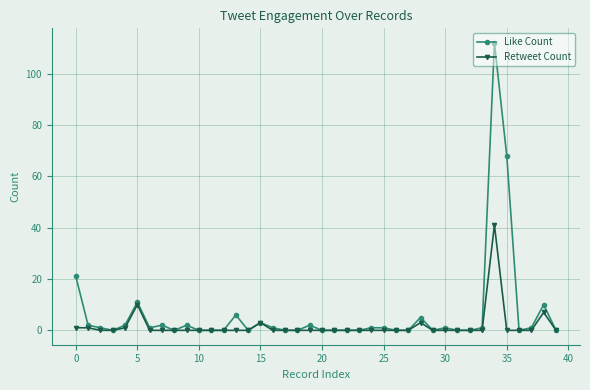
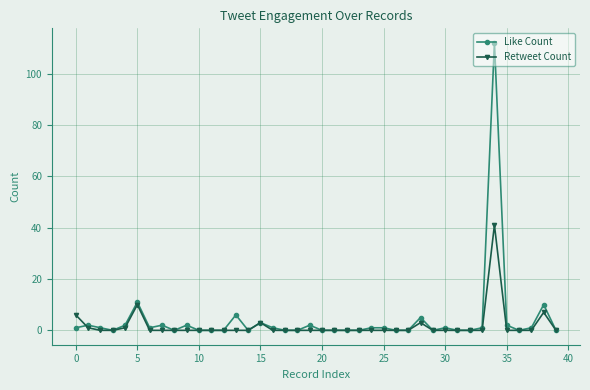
Like Count, 0: 21 -> 1
Retweet Count, 0: 1 -> 6
Like Count, 35: 68 -> 2
